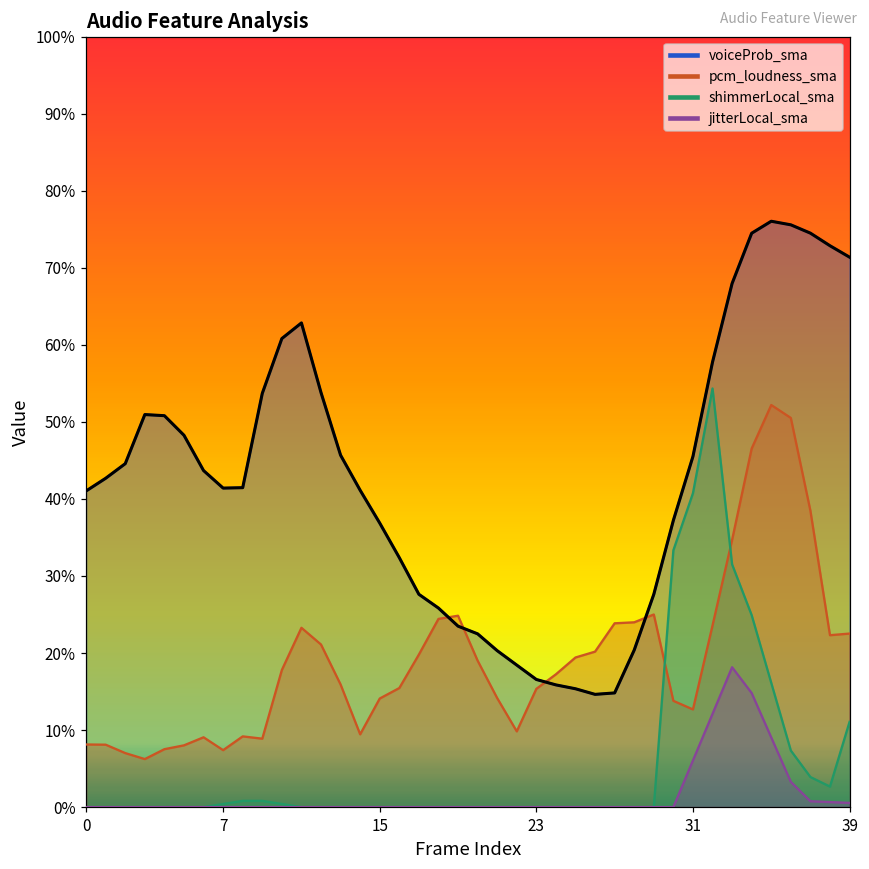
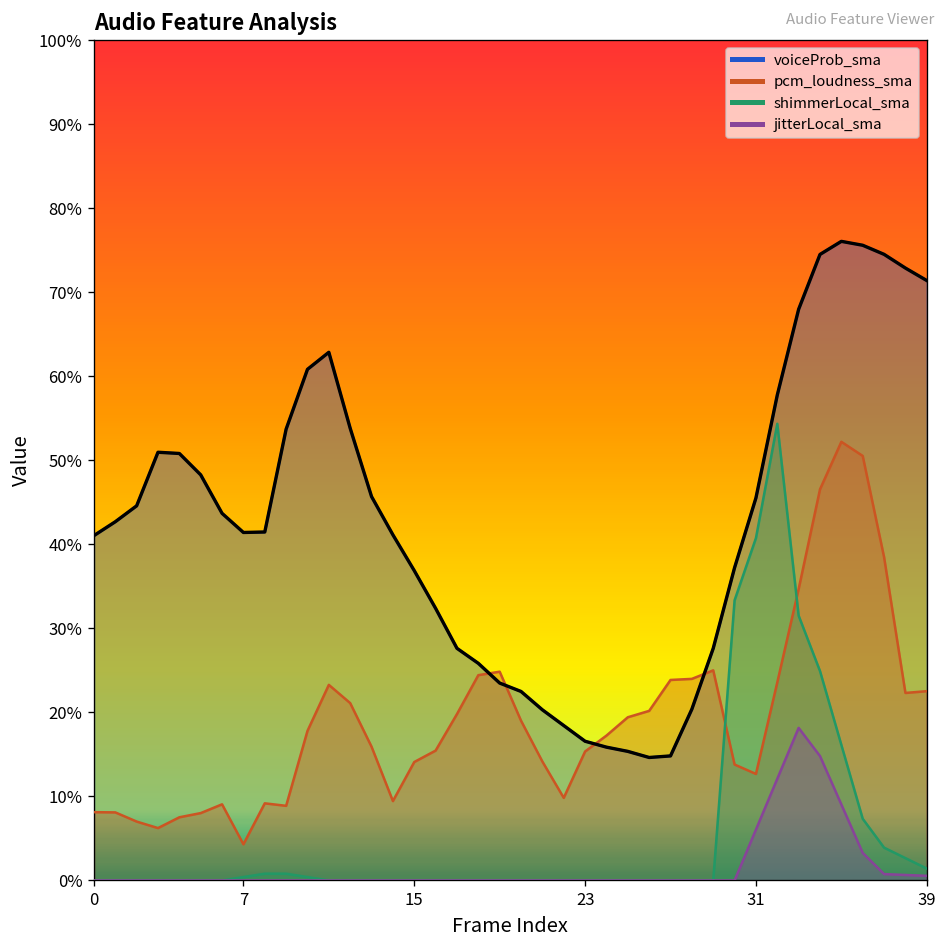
pcm_loudness_sma, 7: 7% -> 4%
shimmerLocal_sma, 39: 11% -> 1%
